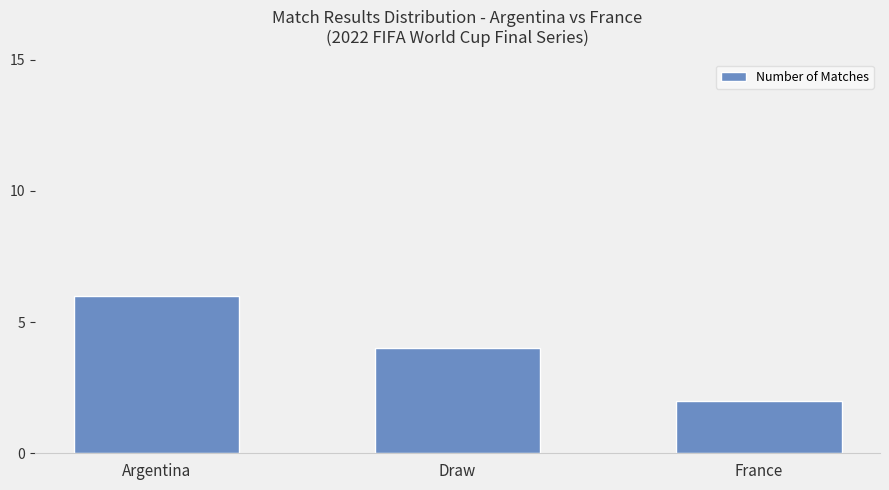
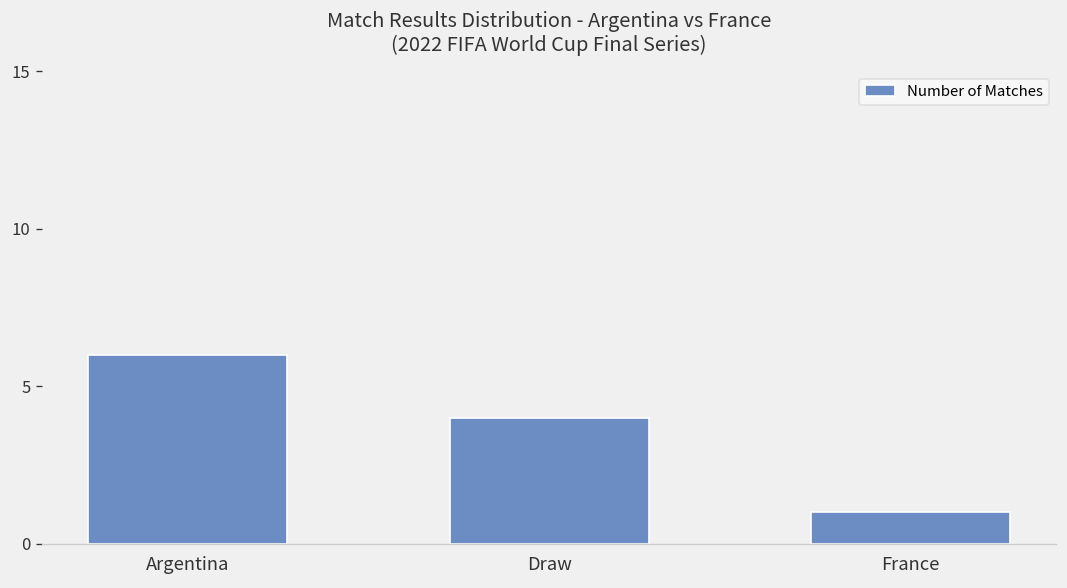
France: 2 -> 1
